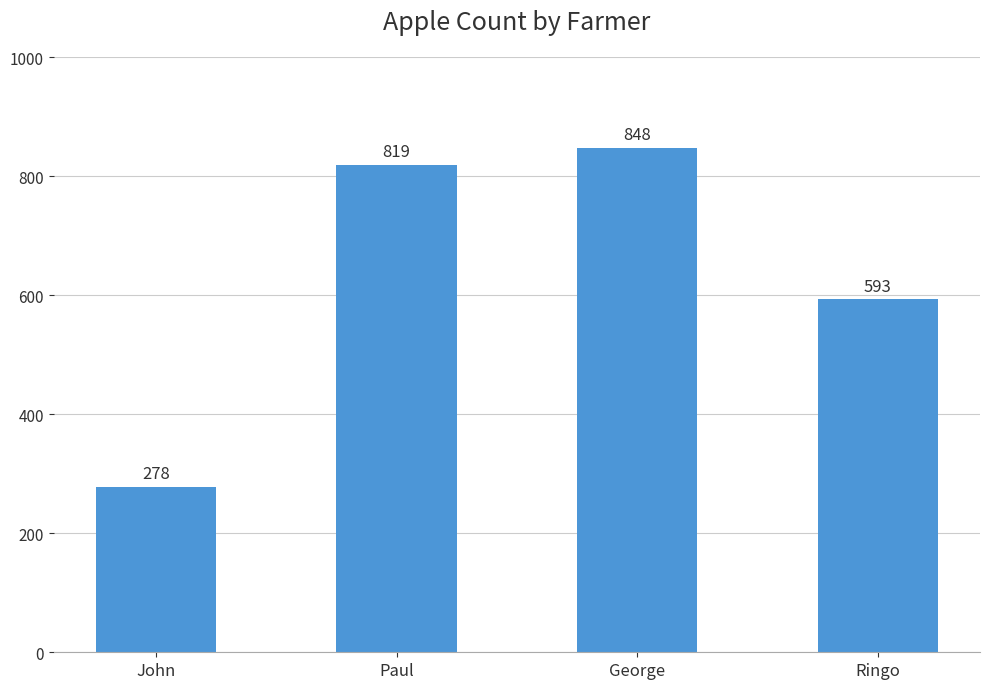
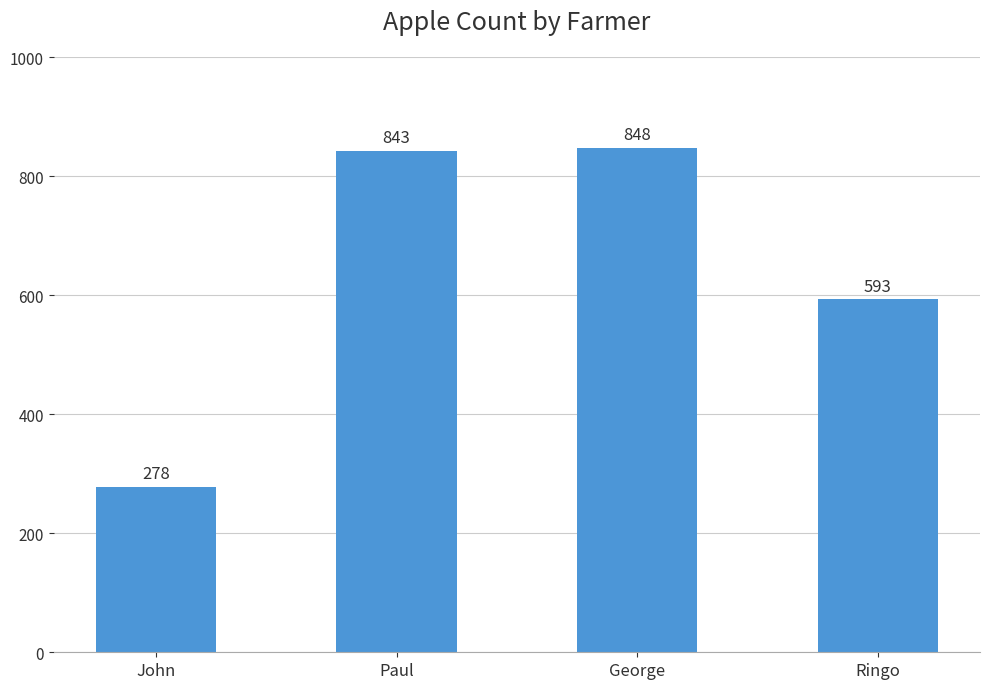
Paul: 819 -> 843
